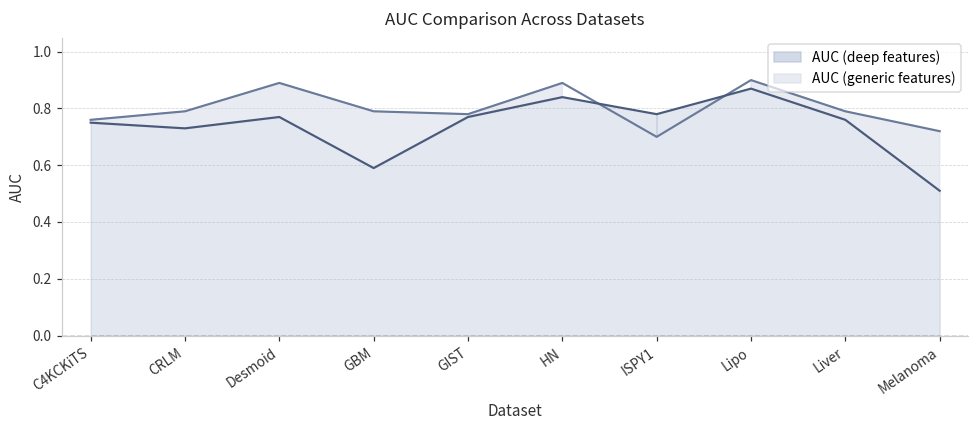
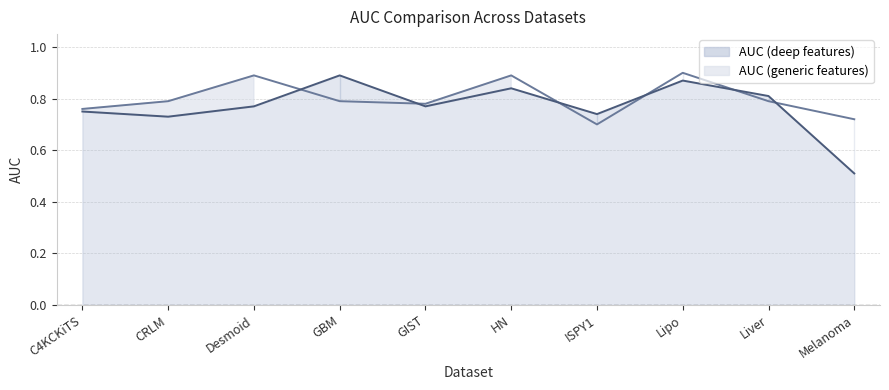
AUC (deep features), GBM: 0.59 -> 0.89
AUC (deep features), ISPY1: 0.78 -> 0.74
AUC (deep features), Liver: 0.76 -> 0.81
